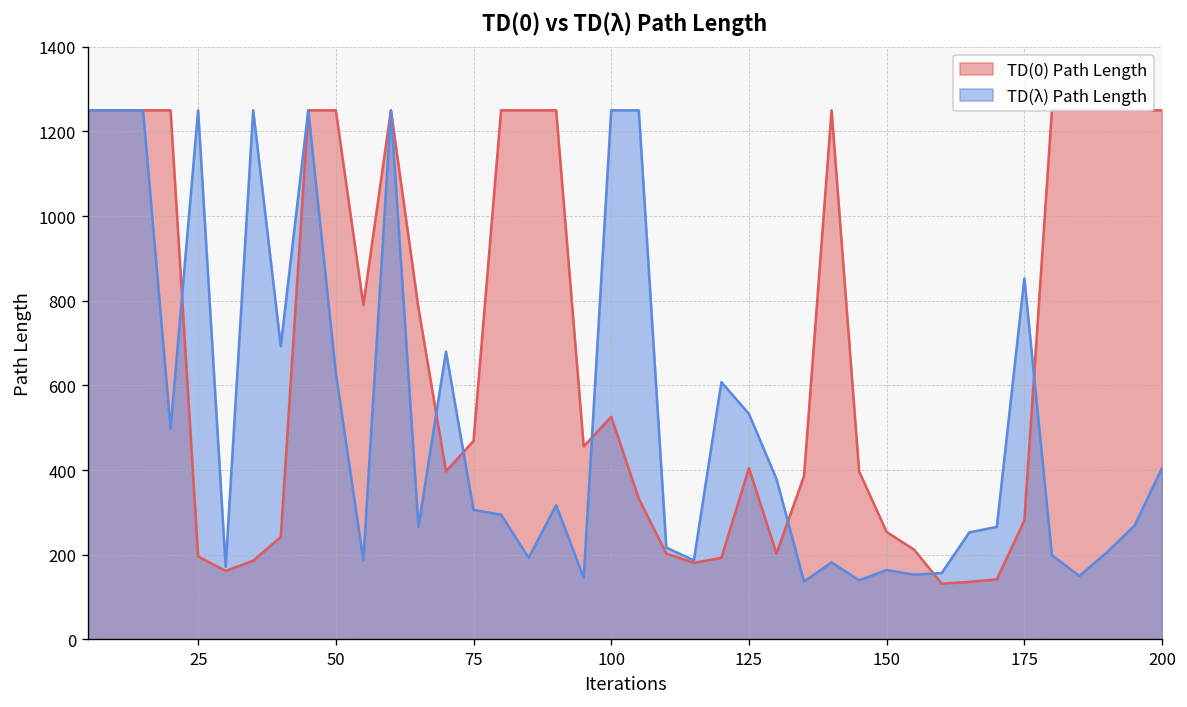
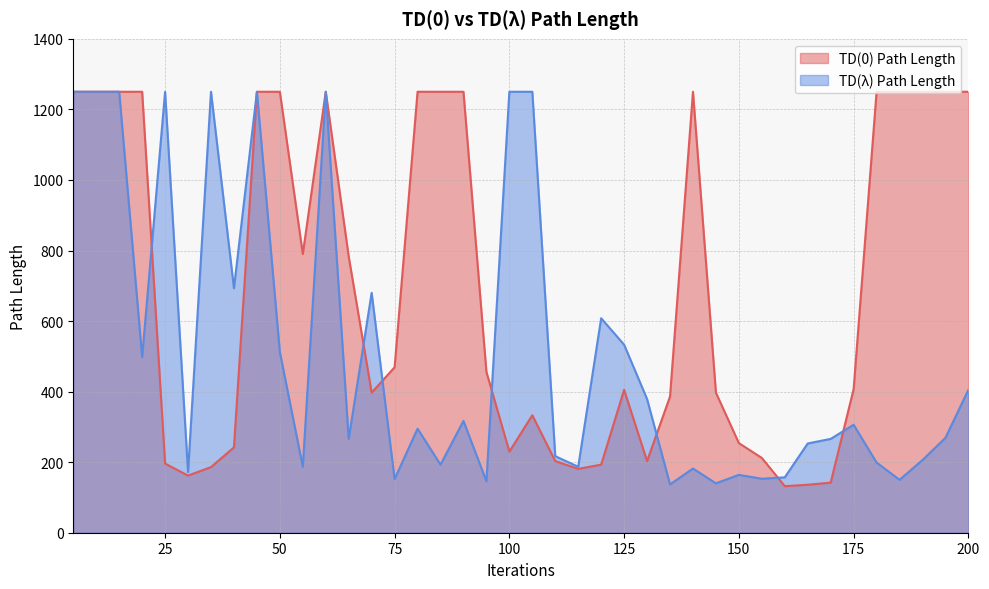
TD(λ) Path Length, 50: 630 -> 510
TD(λ) Path Length, 75: 310 -> 150
TD(0) Path Length, 100: 530 -> 230
TD(0) Path Length, 175: 280 -> 410
TD(λ) Path Length, 175: 850 -> 310
